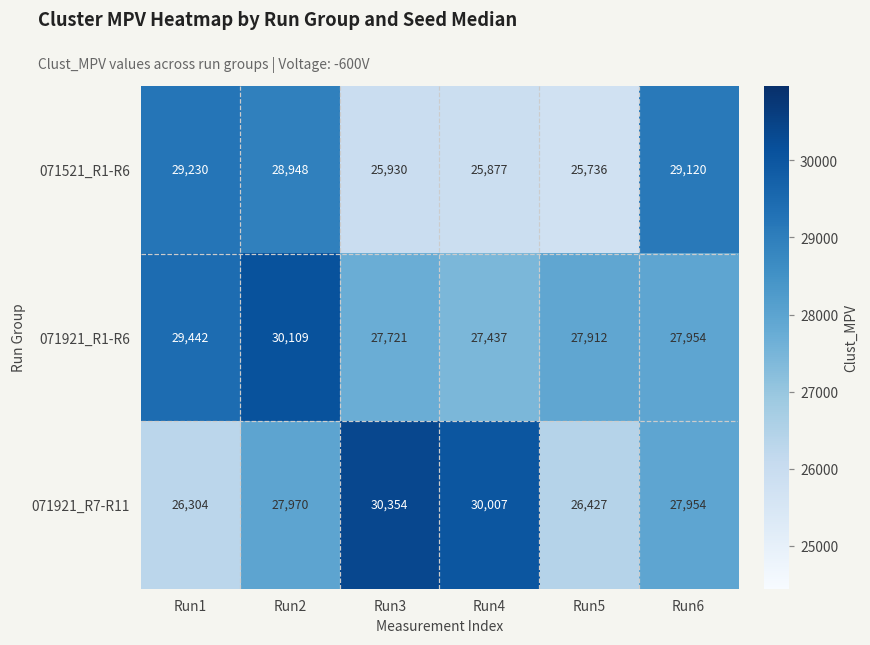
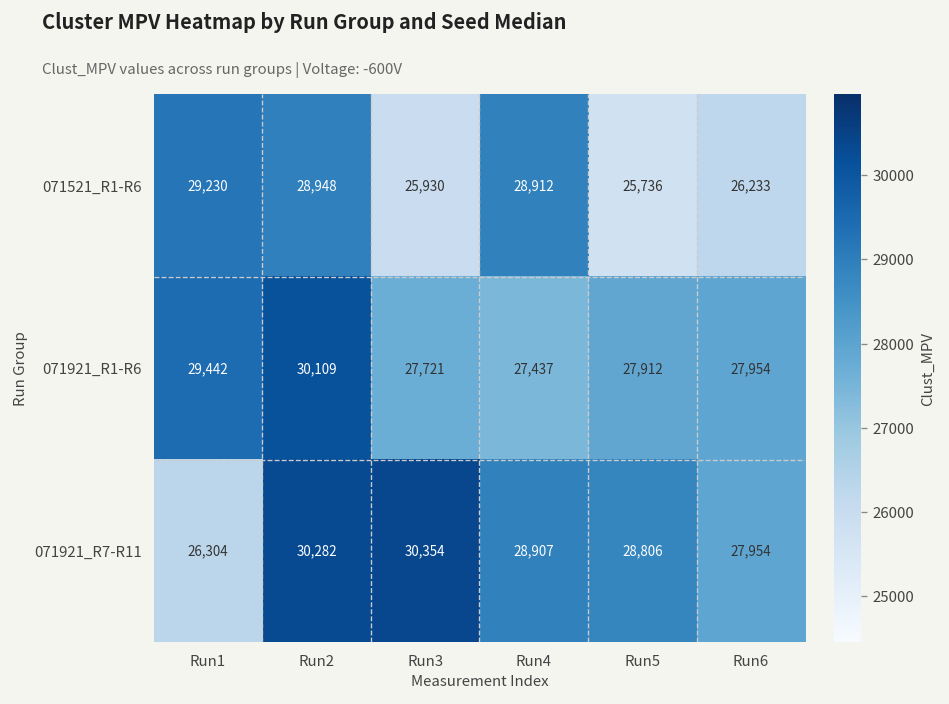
071521_R1-R6, Run4: 25,877 -> 28,912
071521_R1-R6, Run6: 29,120 -> 26,233
071921_R7-R11, Run2: 27,970 -> 30,282
071921_R7-R11, Run4: 30,007 -> 28,907
071921_R7-R11, Run5: 26,427 -> 28,806
